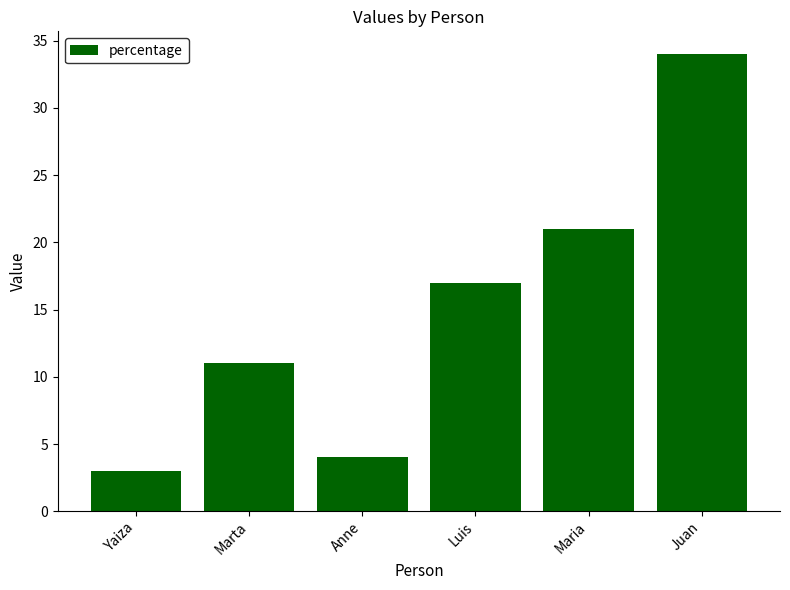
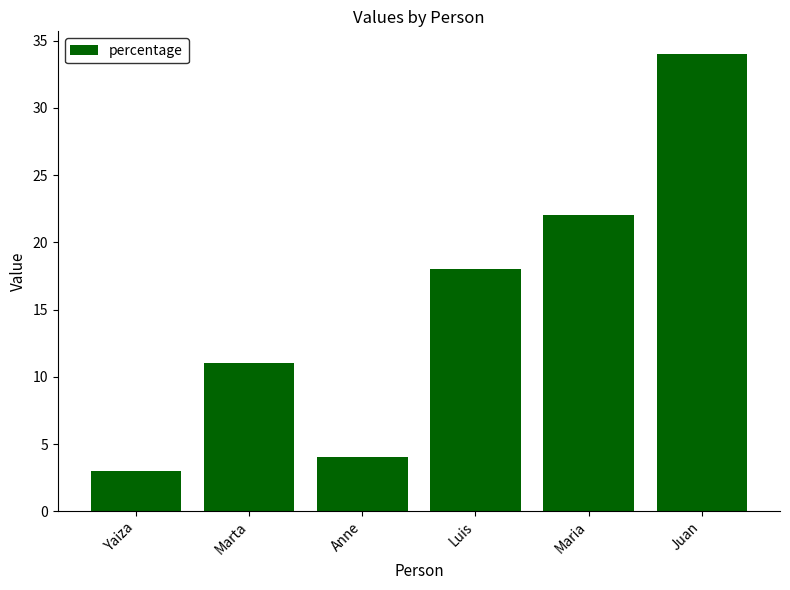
Luis: 17 -> 18
Maria: 21 -> 22
